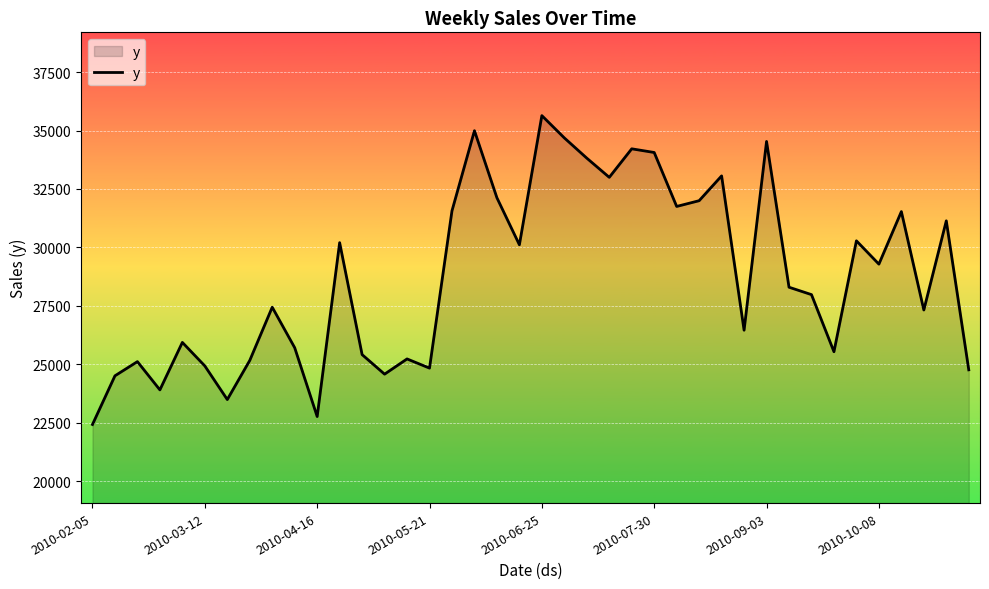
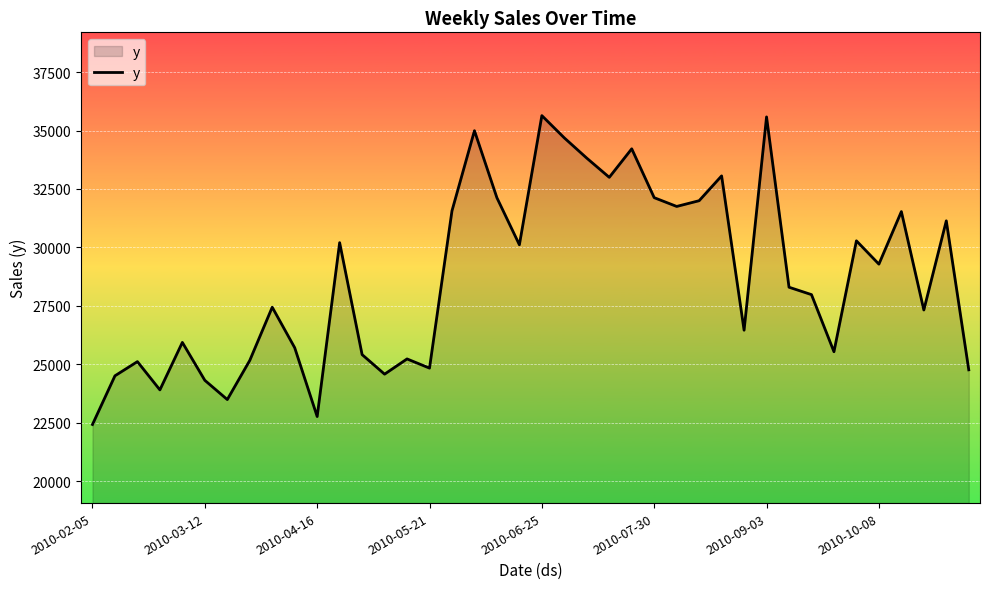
2010-03-12: 24900 -> 24300
2010-07-30: 34100 -> 32100
2010-09-03: 34500 -> 35600
